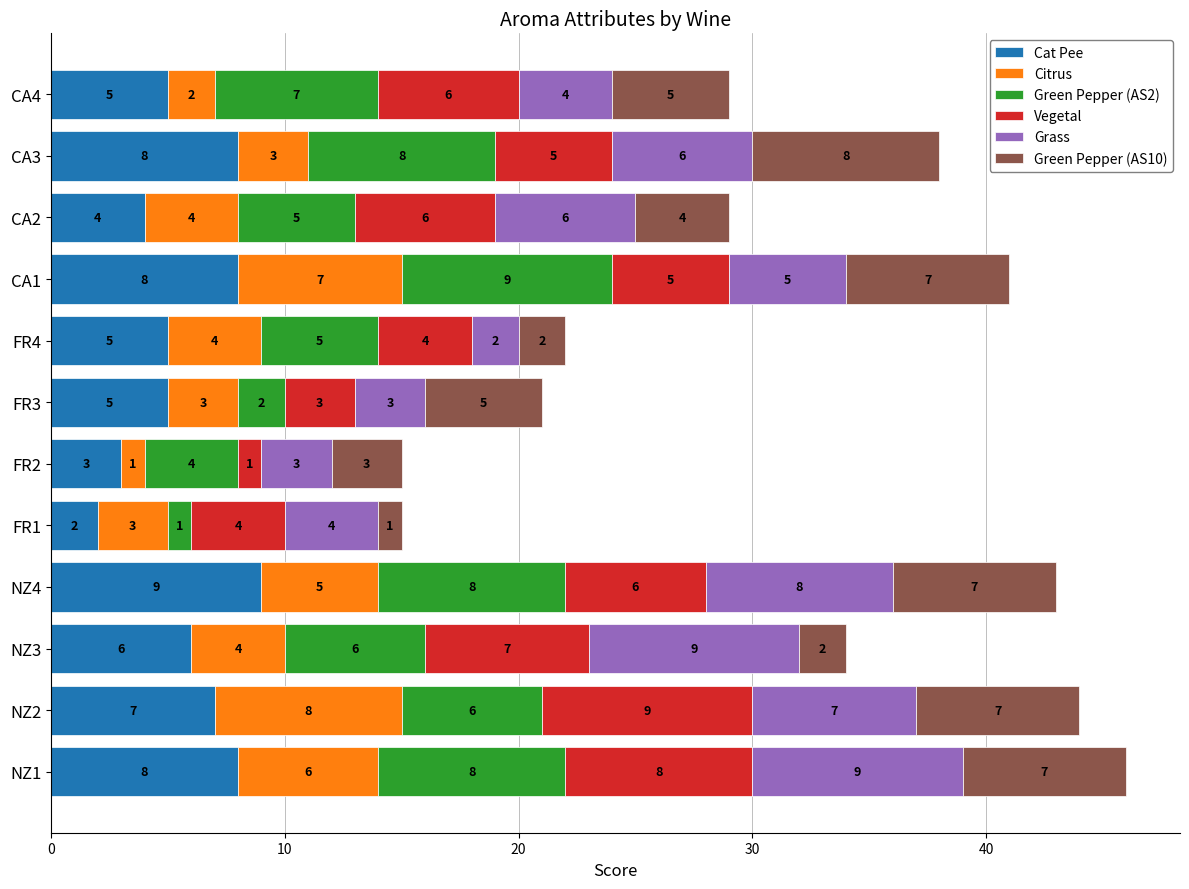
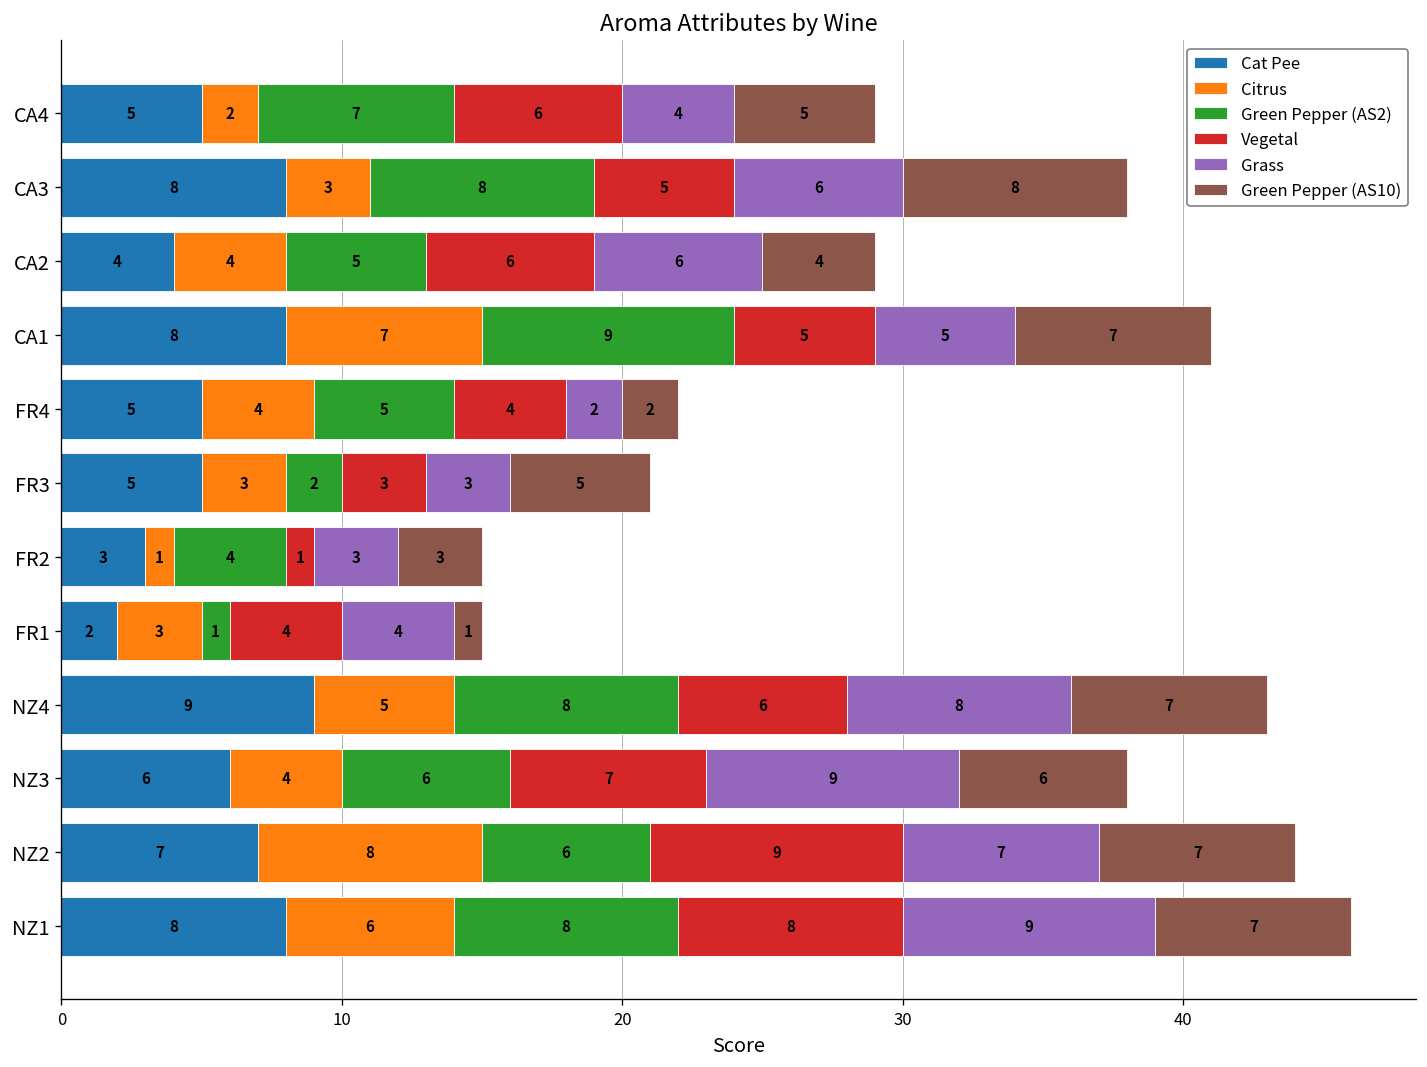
Green Pepper (AS10), NZ3: 2 -> 6
